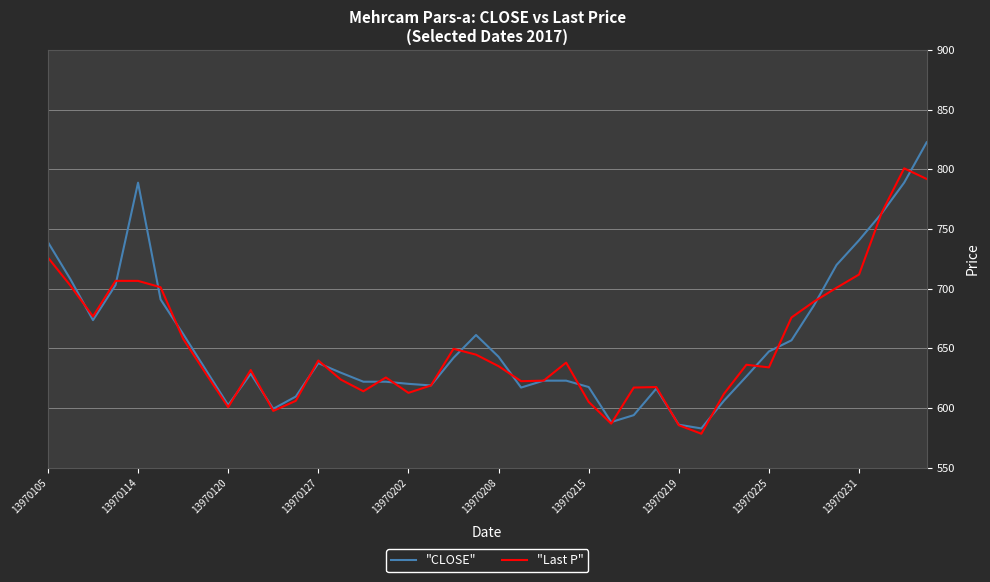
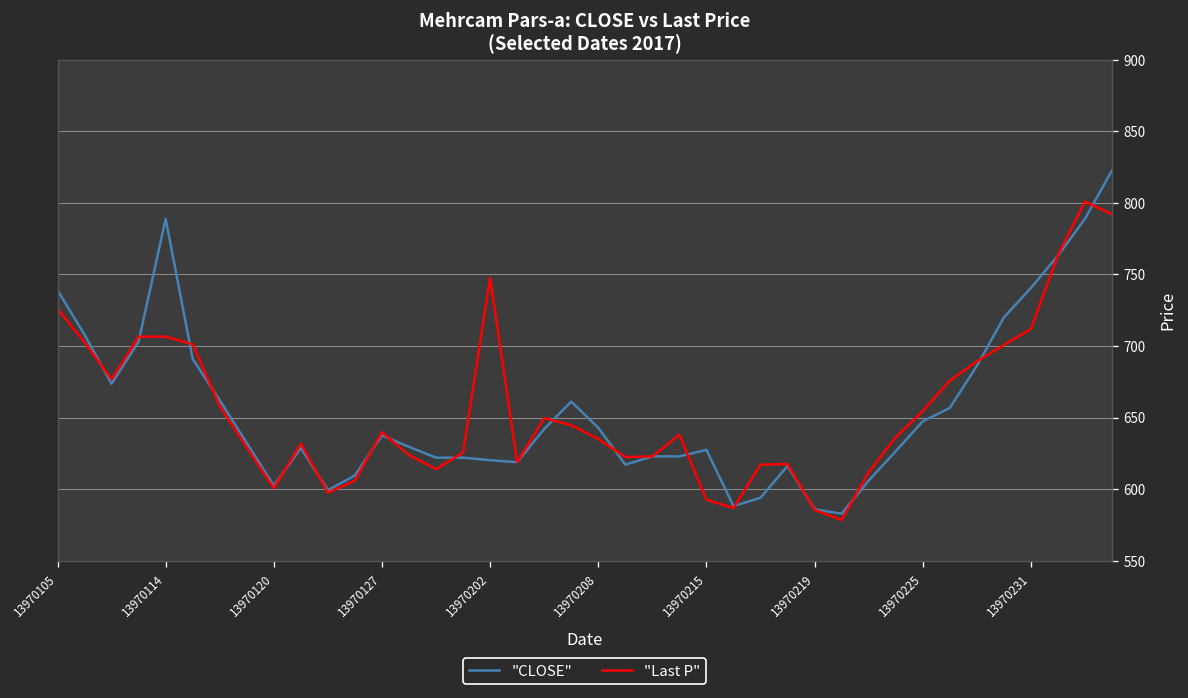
"Last P", 13970202: 613 -> 748
"CLOSE", 13970215: 618 -> 627
"Last P", 13970215: 605 -> 593
"Last P", 13970225: 634 -> 655
